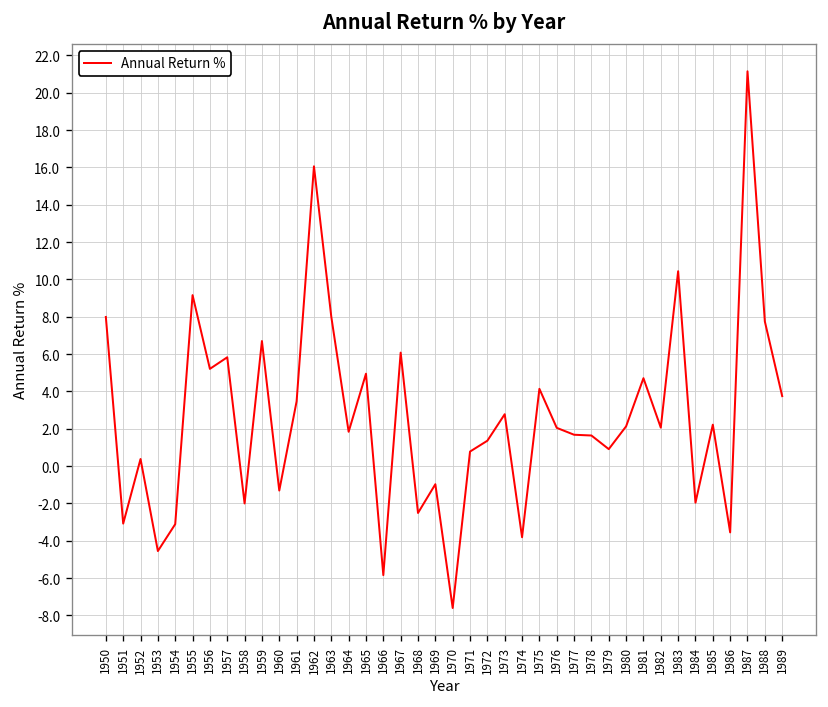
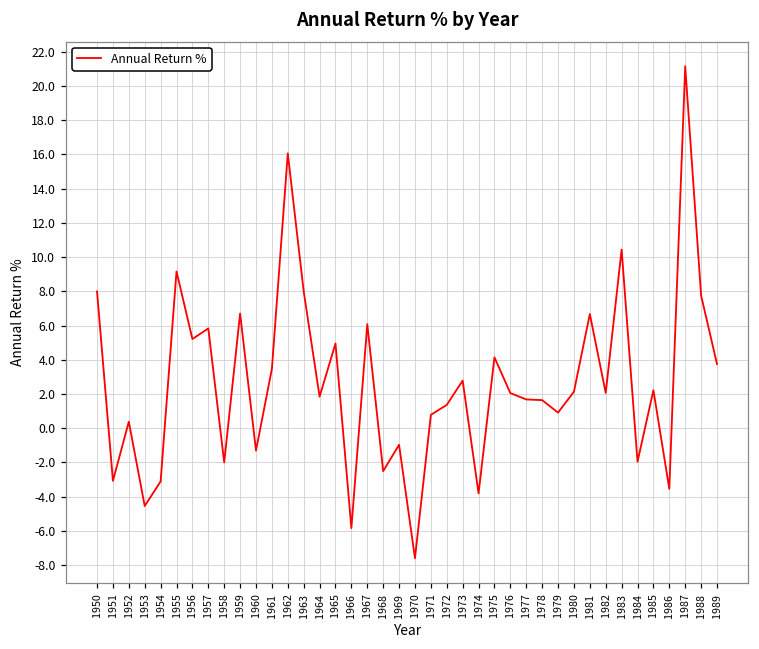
1981: 4.7 -> 6.7
